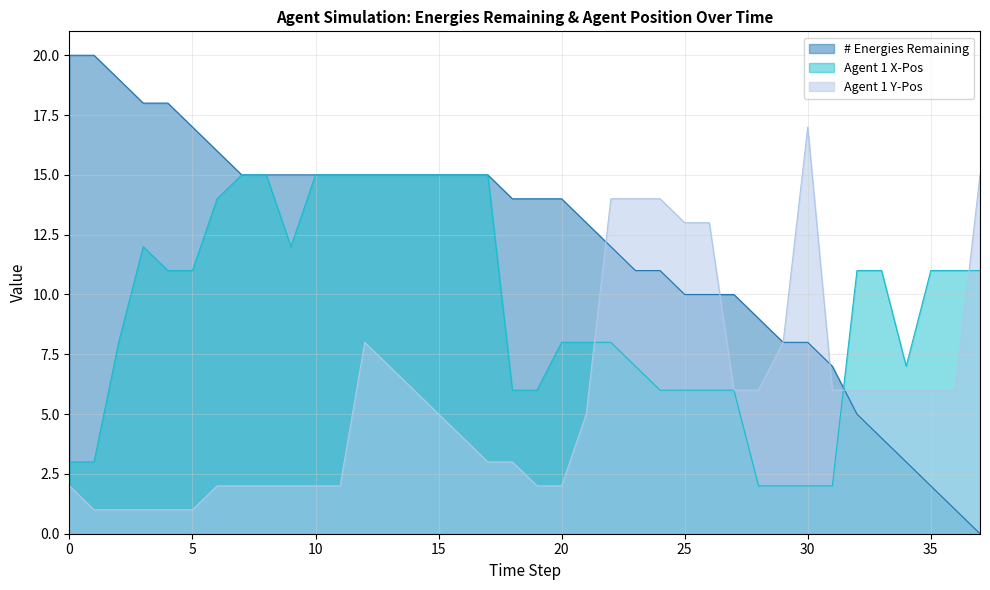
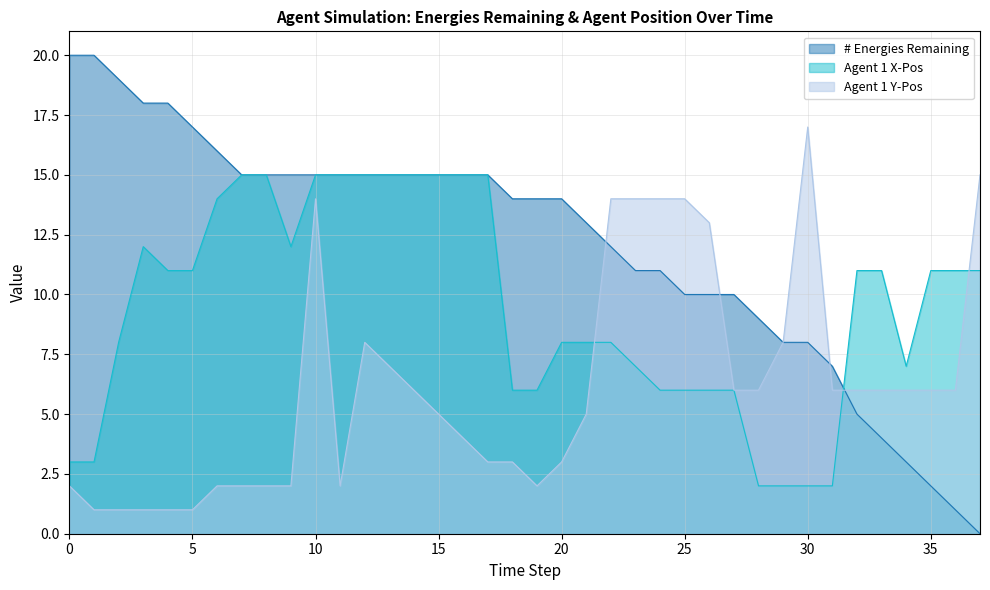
Agent 1 Y-Pos, 10: 2 -> 14
Agent 1 Y-Pos, 20: 2 -> 3
Agent 1 Y-Pos, 25: 13 -> 14
